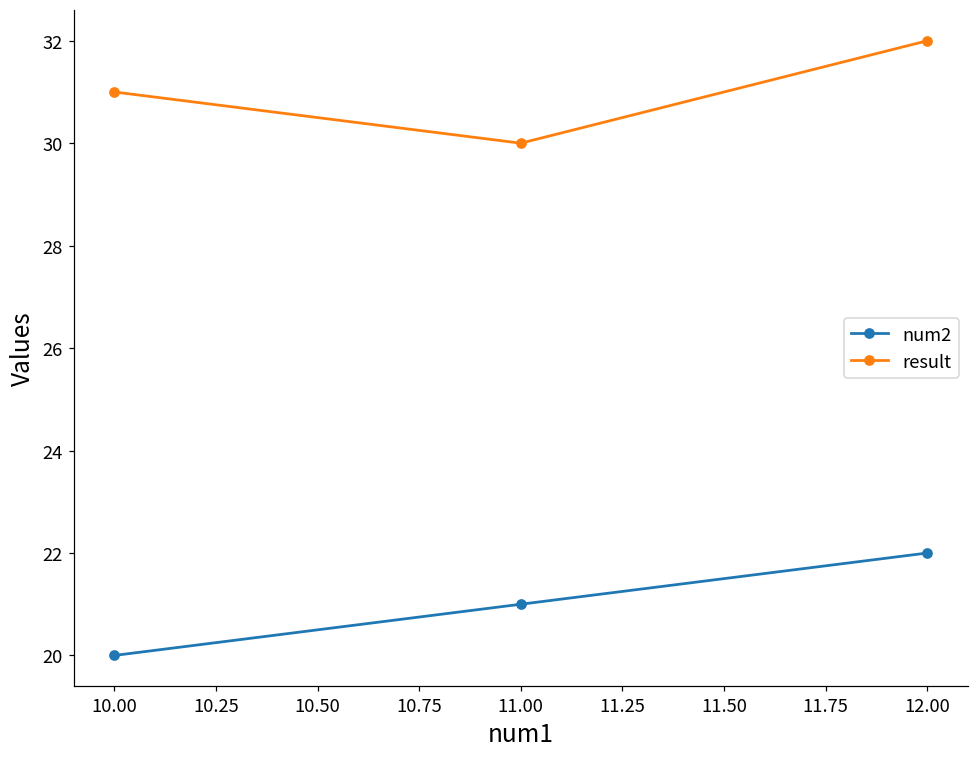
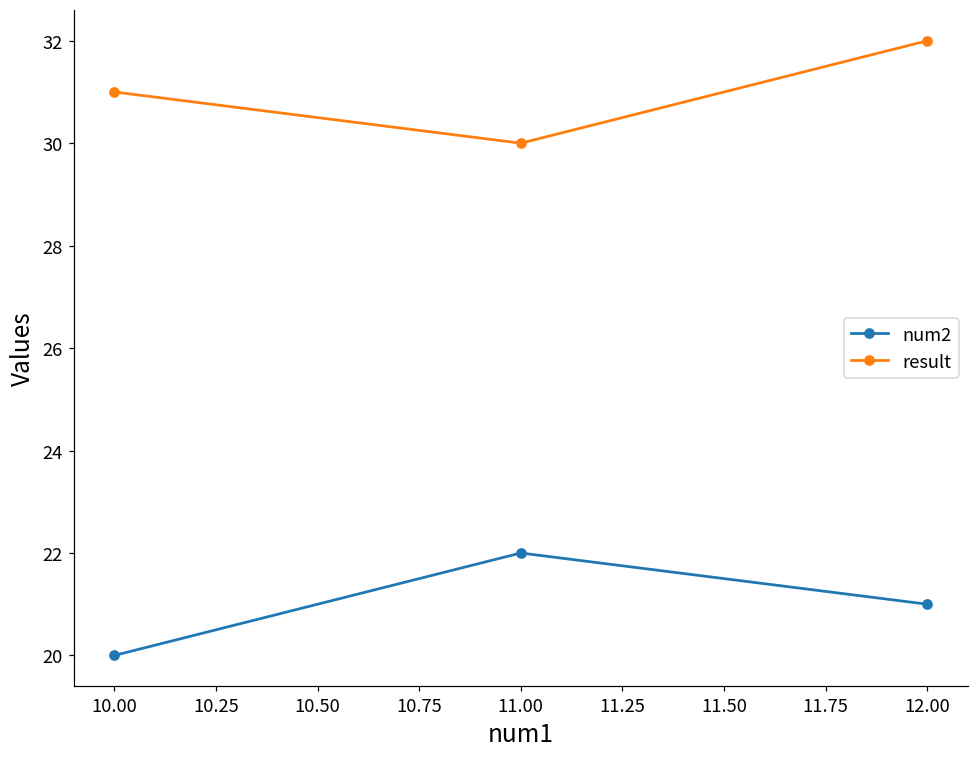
num2, 11.00: 21 -> 22
num2, 12.00: 22 -> 21
